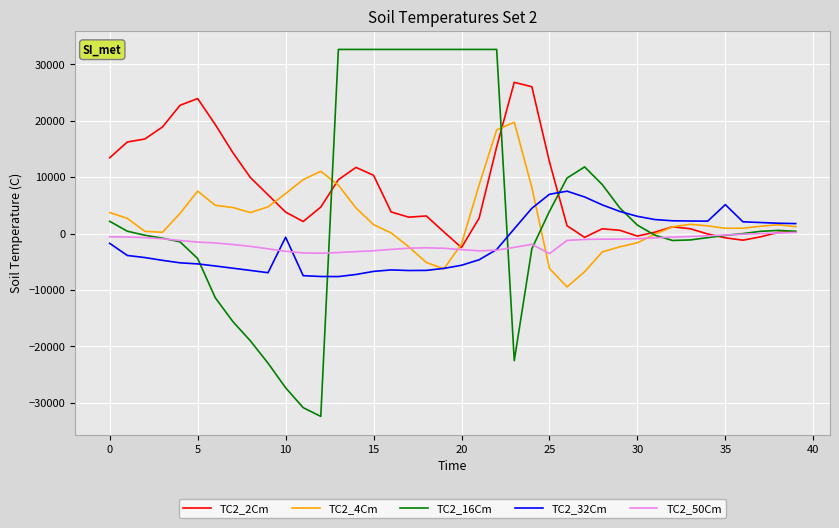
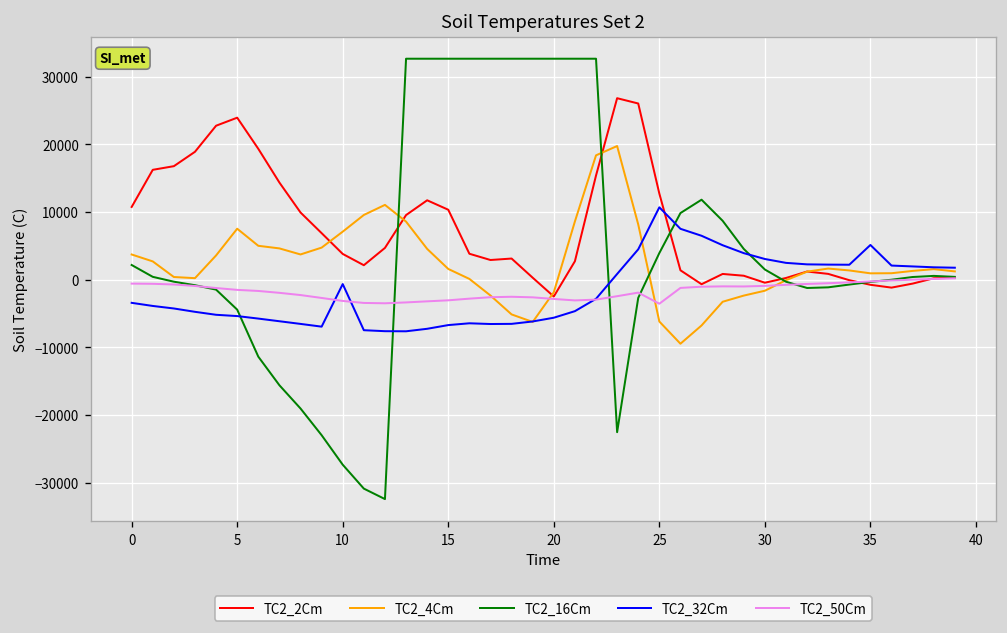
TC2_2Cm, 0: 13000 -> 11000
TC2_32Cm, 0: -2000 -> -3000
TC2_32Cm, 25: 7000 -> 11000
